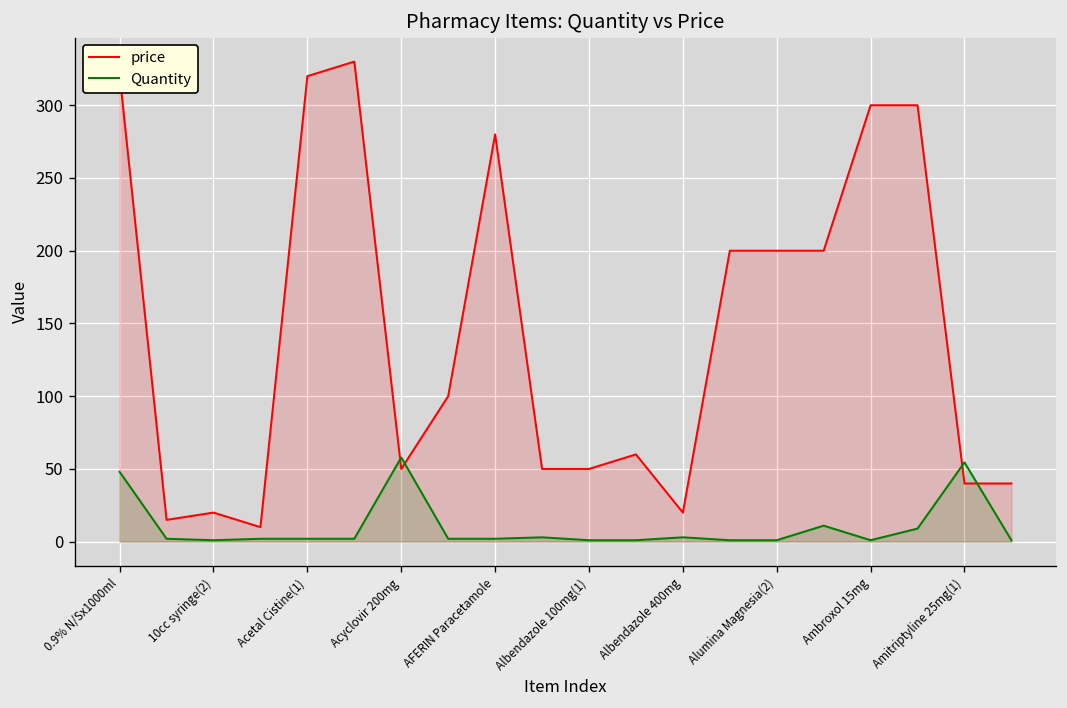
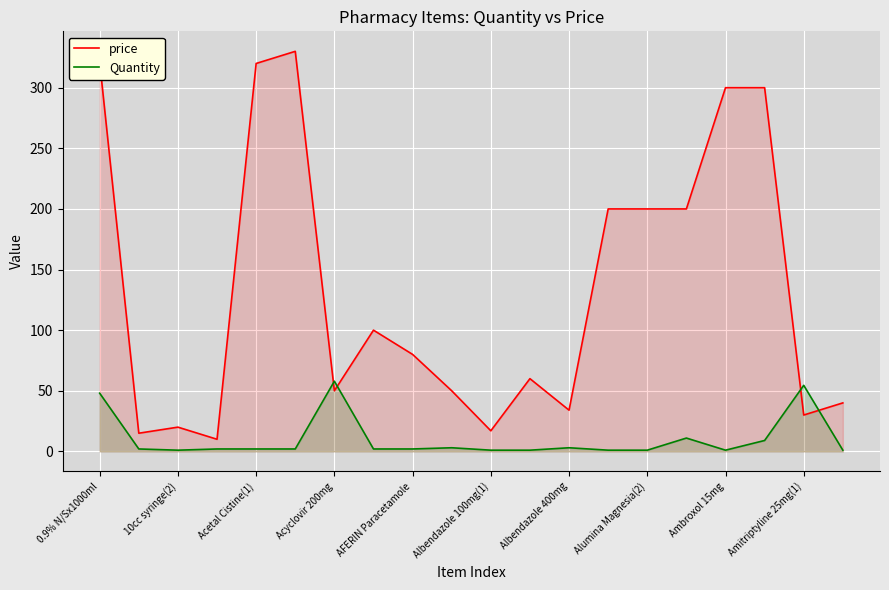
price, AFERIN Paracetamole: 280 -> 80
price, Albendazole 100mg(1): 50 -> 17
price, Albendazole 400mg: 20 -> 34
price, Amitriptyline 25mg(1): 40 -> 30
